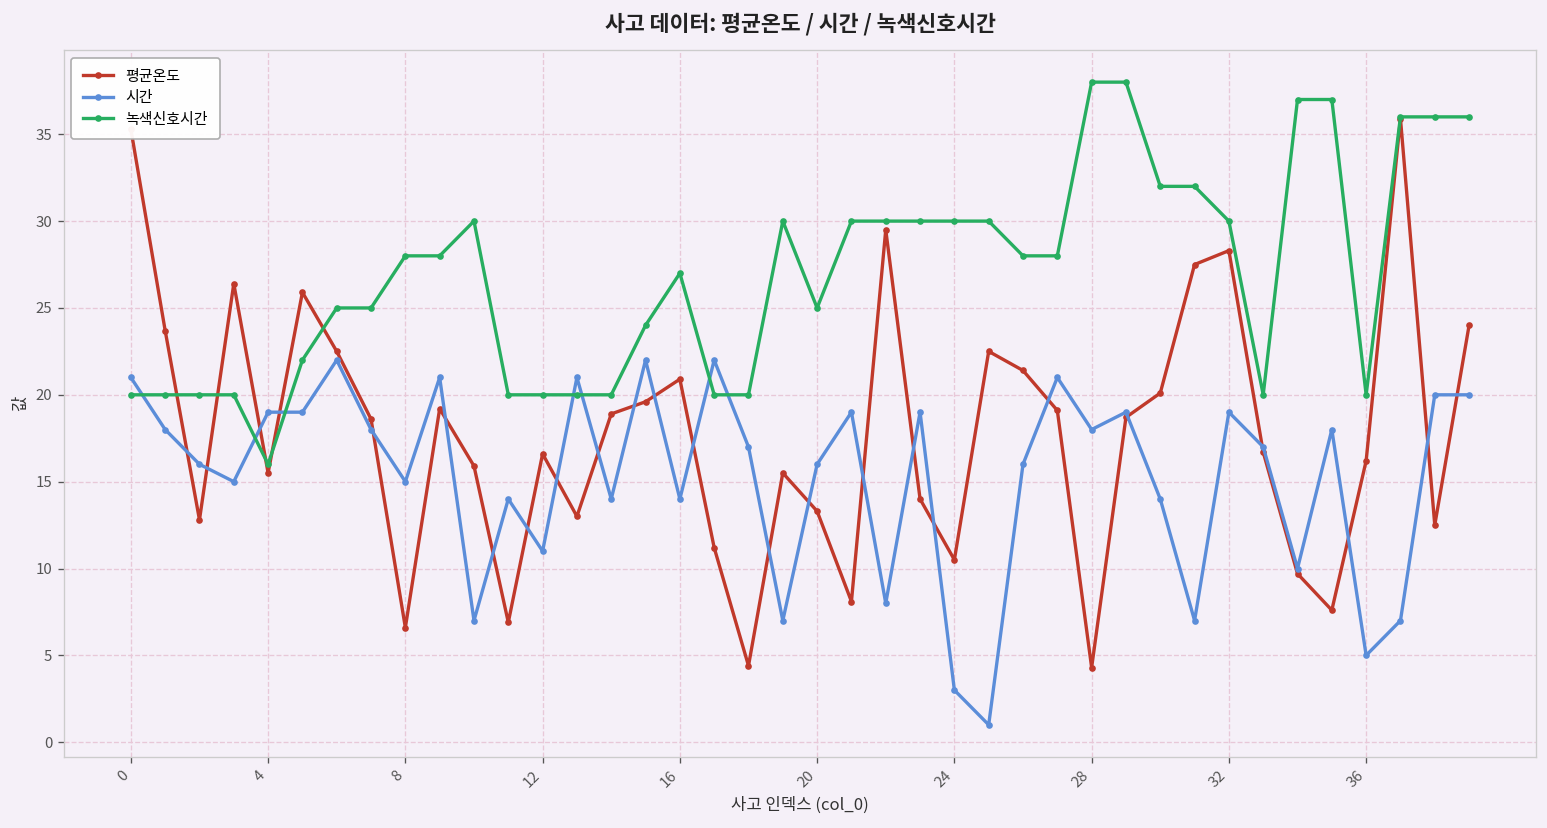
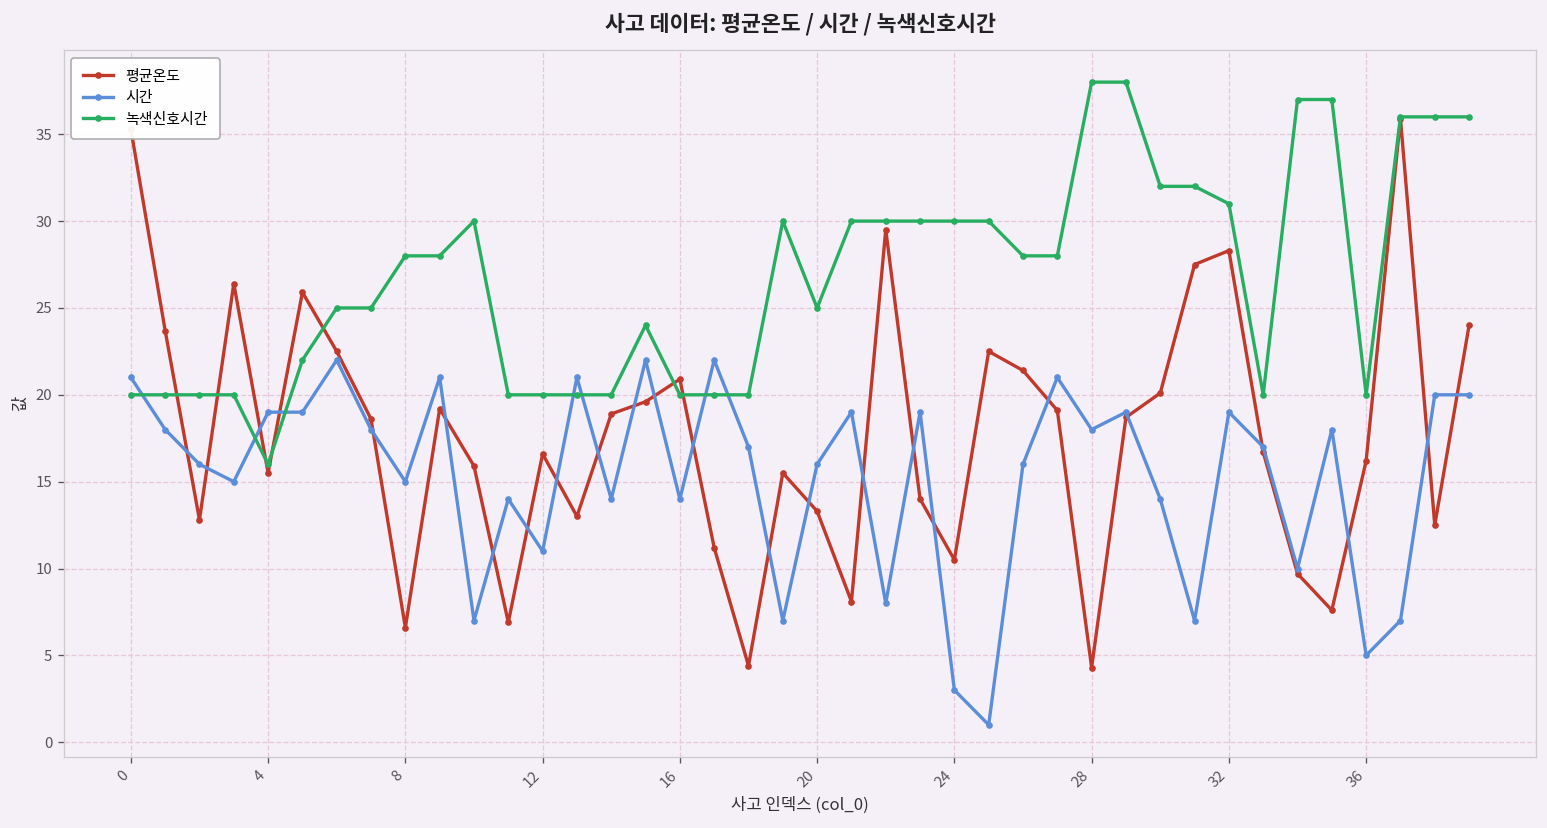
녹색신호시간, 16: 27 -> 20
녹색신호시간, 32: 30 -> 31
